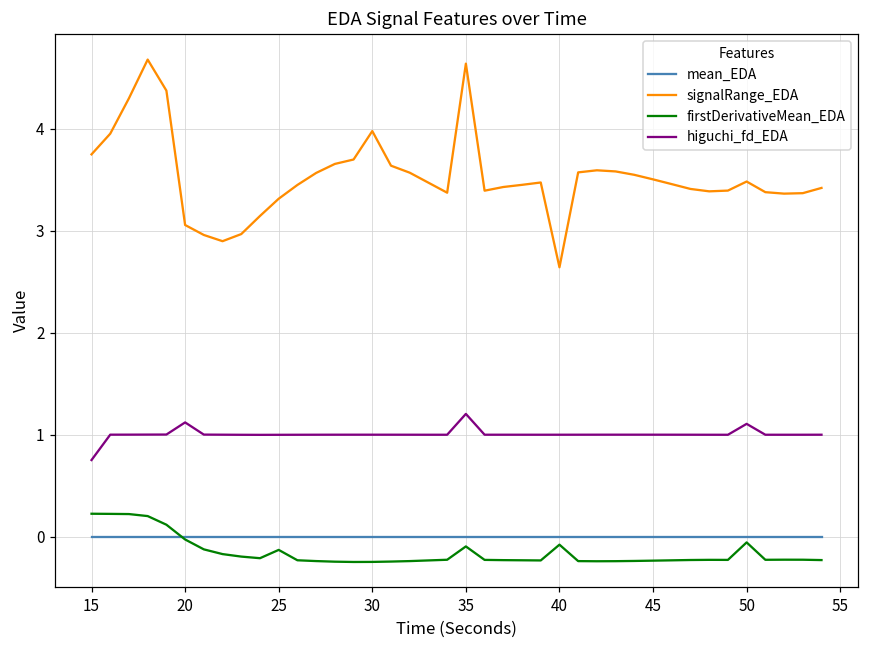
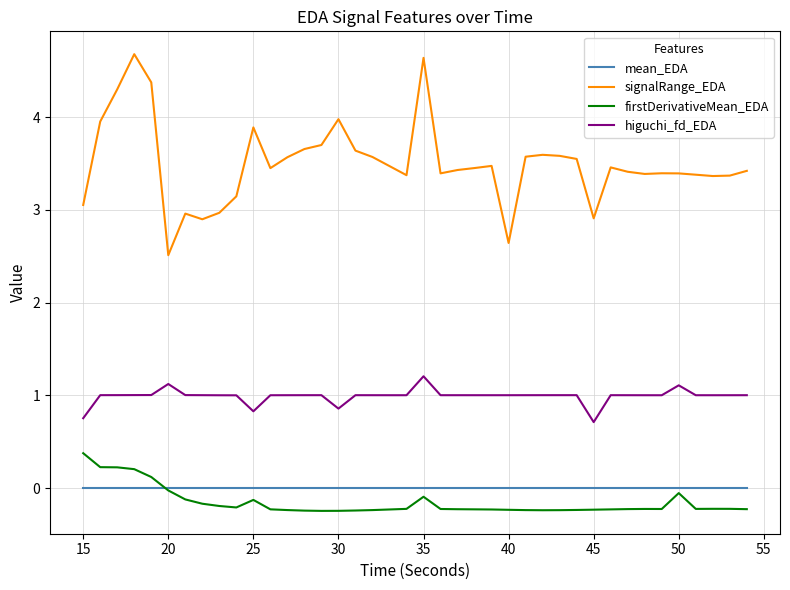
signalRange_EDA, 15: 3.8 -> 3.1
firstDerivativeMean_EDA, 15: 0.2 -> 0.4
signalRange_EDA, 20: 3.1 -> 2.5
signalRange_EDA, 25: 3.3 -> 3.9
higuchi_fd_EDA, 25: 1.0 -> 0.8
higuchi_fd_EDA, 30: 1.0 -> 0.9
firstDerivativeMean_EDA, 40: -0.1 -> -0.2
signalRange_EDA, 45: 3.5 -> 2.9
higuchi_fd_EDA, 45: 1.0 -> 0.7
signalRange_EDA, 50: 3.5 -> 3.4
